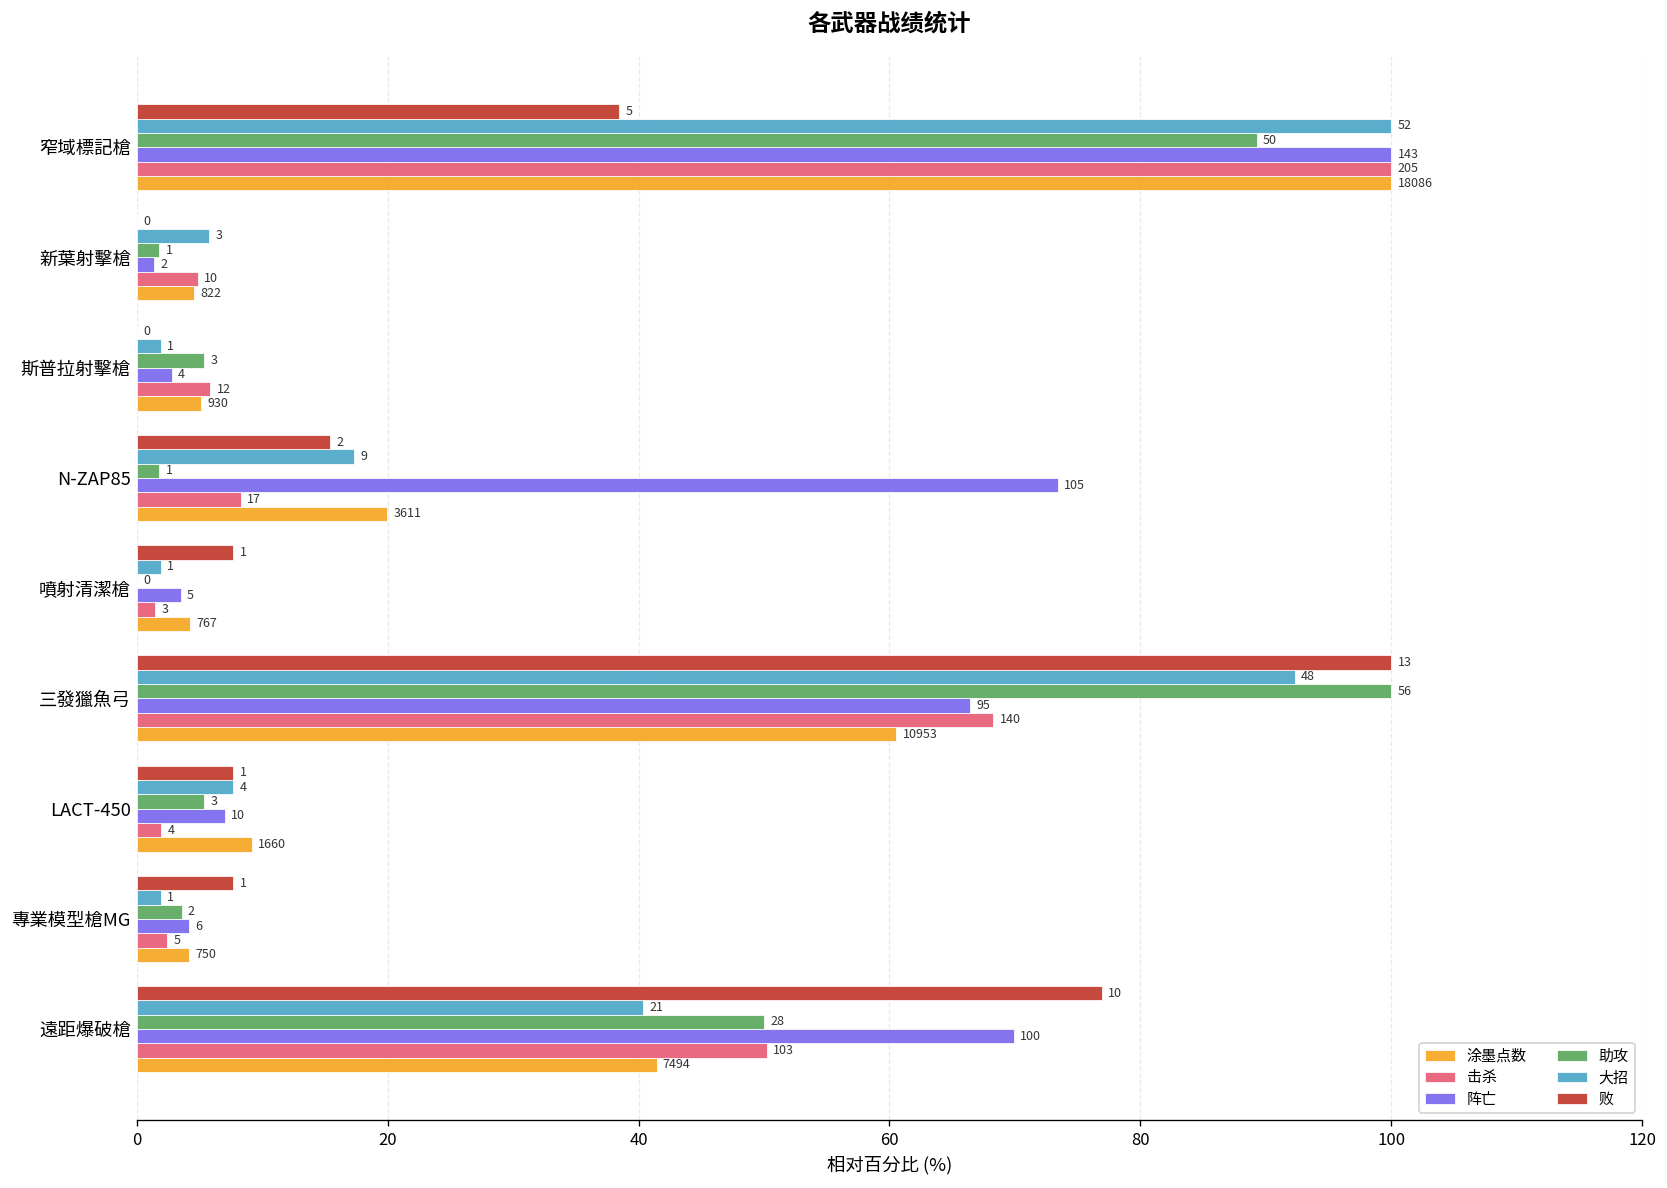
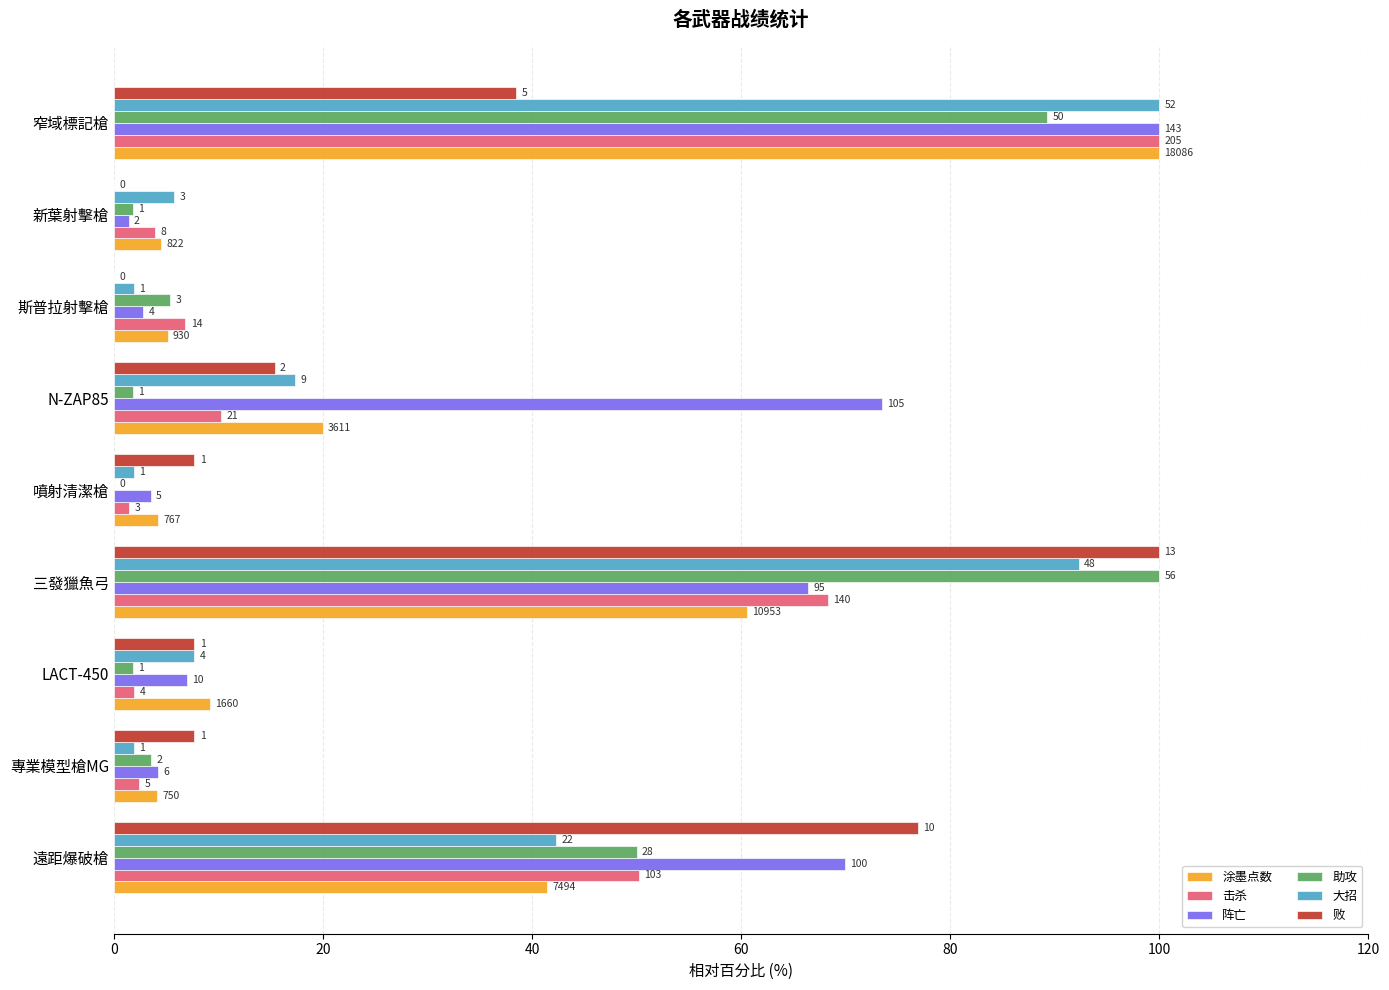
击杀, 新葉射擊槍: 10 -> 8
击杀, 斯普拉射擊槍: 12 -> 14
击杀, N-ZAP85: 17 -> 21
助攻, LACT-450: 3 -> 1
大招, 遠距爆破槍: 21 -> 22
